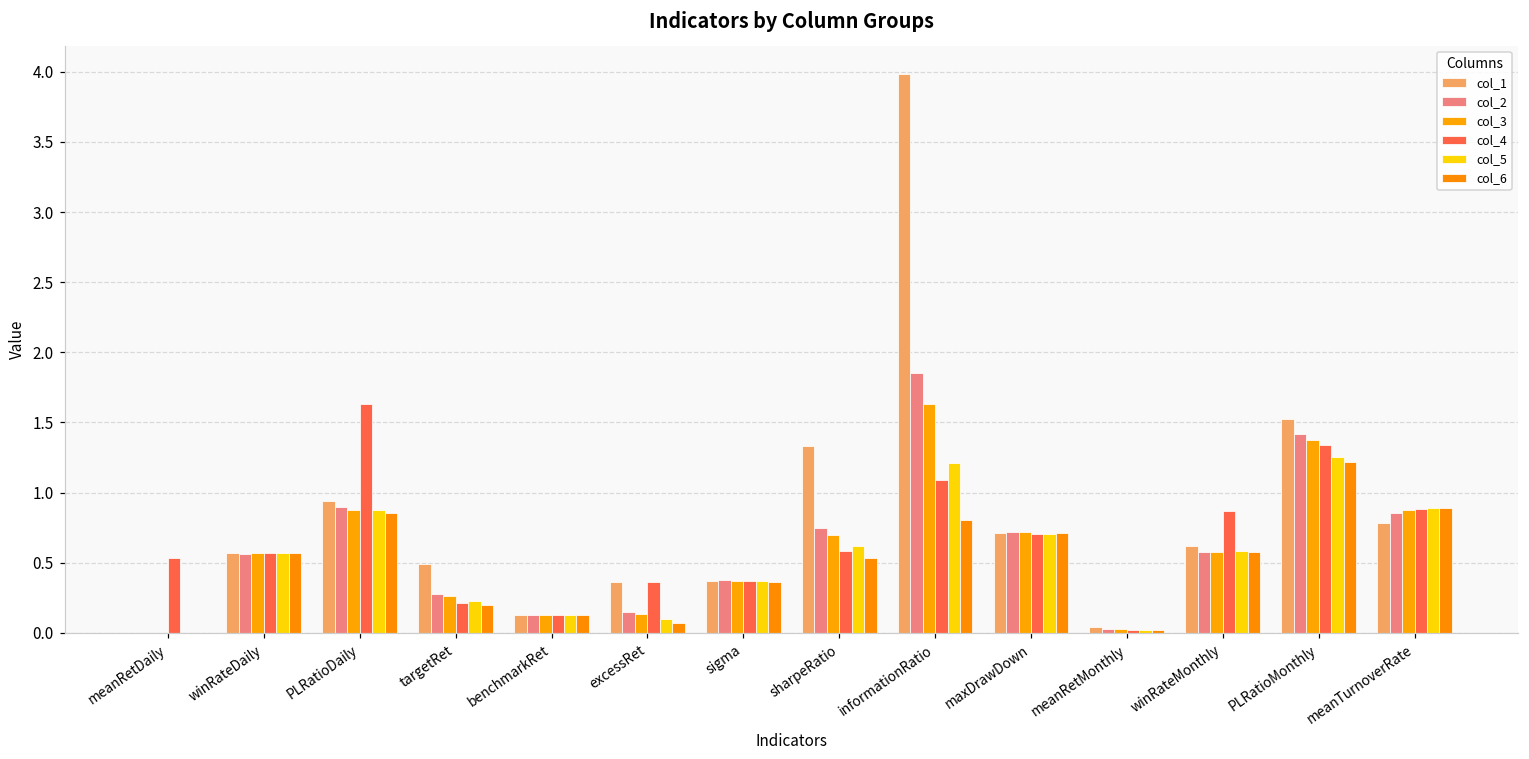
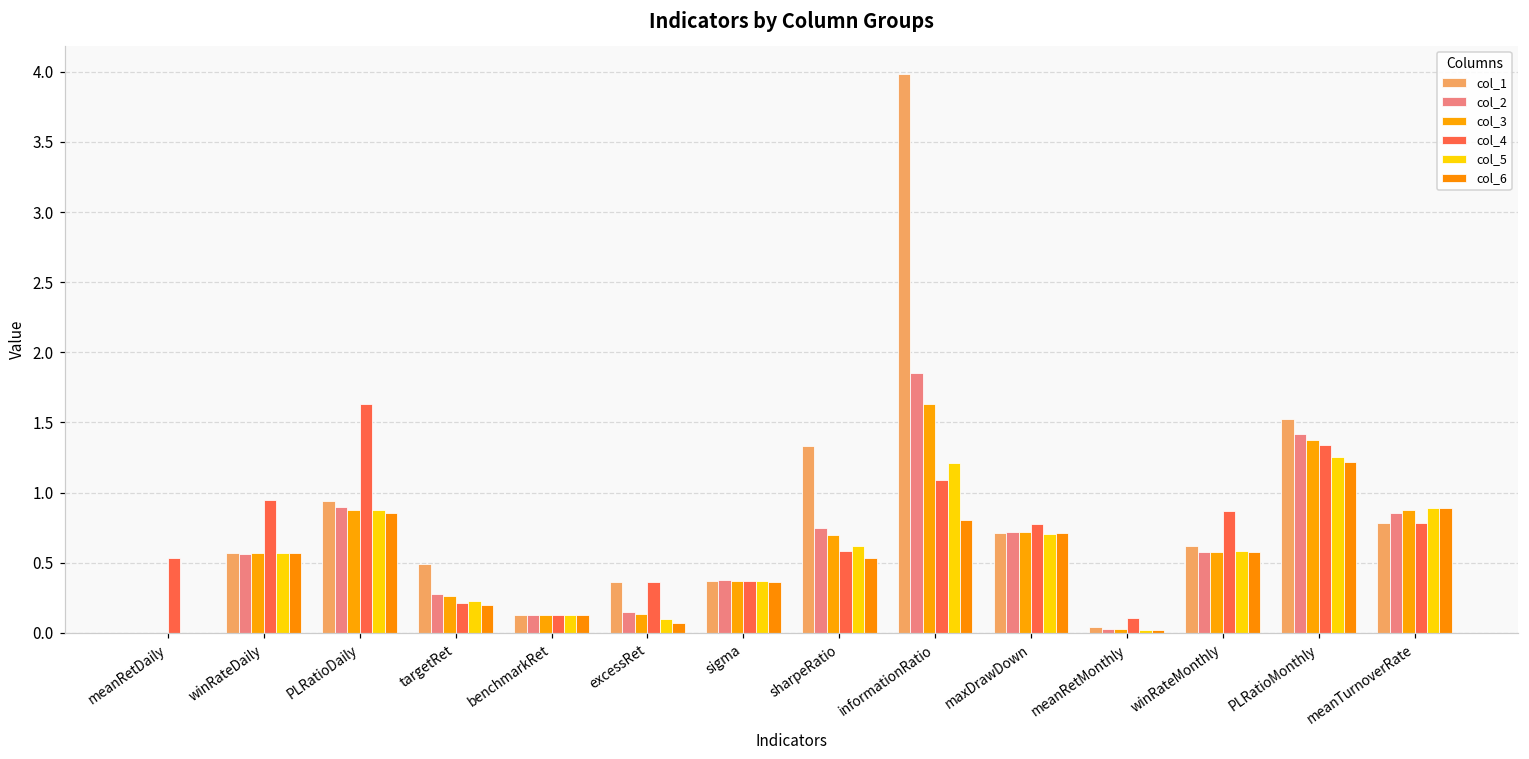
col_4, winRateDaily: 0.57 -> 0.95
col_4, maxDrawDown: 0.70 -> 0.78
col_4, meanRetMonthly: 0.02 -> 0.11
col_4, meanTurnoverRate: 0.88 -> 0.78
